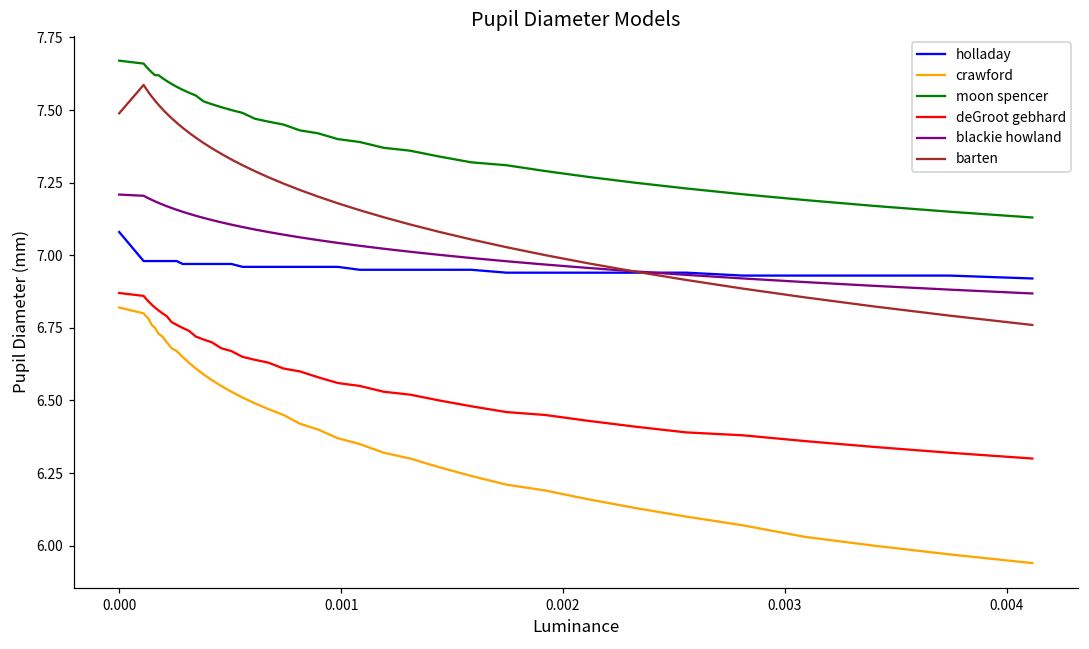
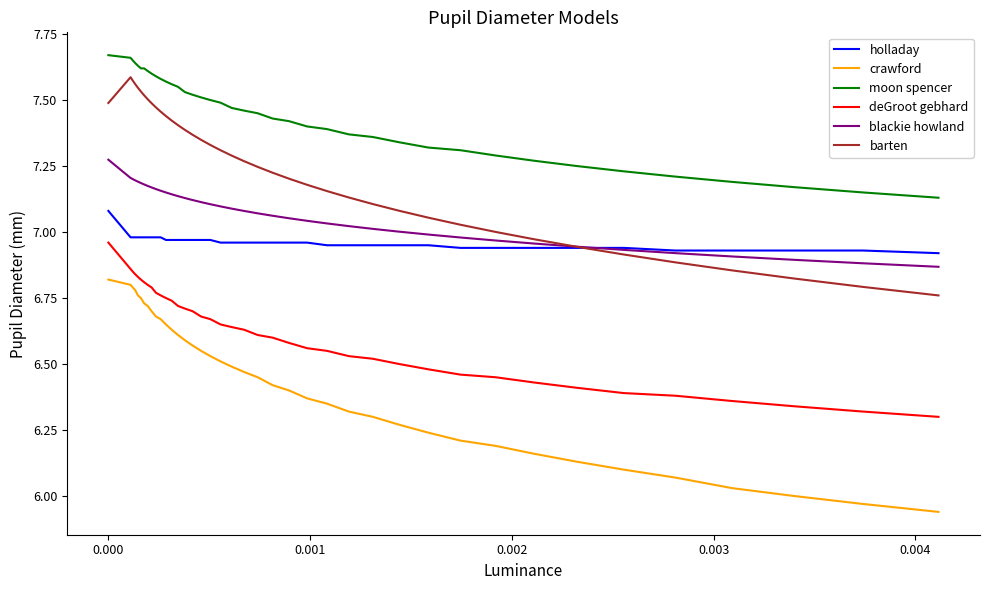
deGroot gebhard, 0.000: 6.87 -> 6.96
blackie howland, 0.000: 7.21 -> 7.27
